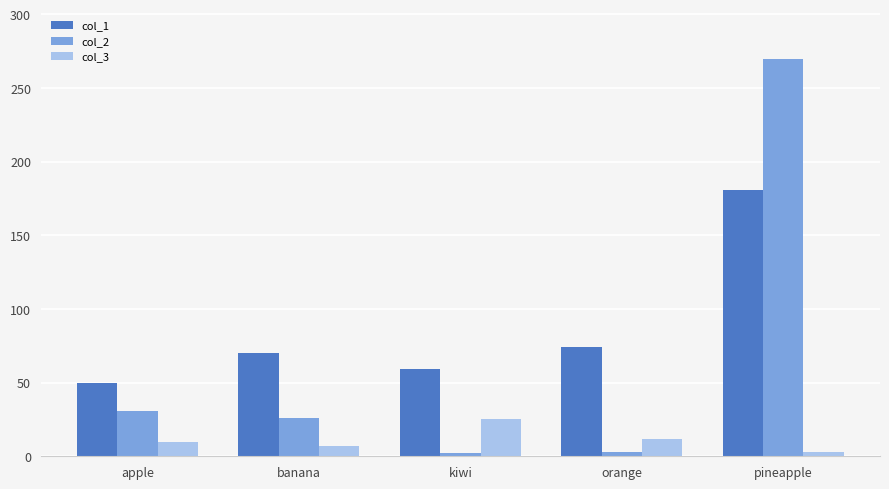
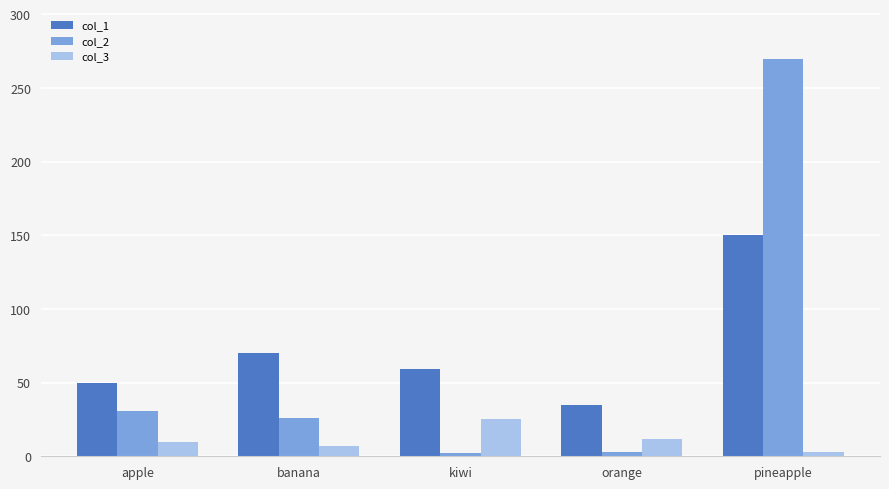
col_1, orange: 74 -> 35
col_1, pineapple: 181 -> 150
